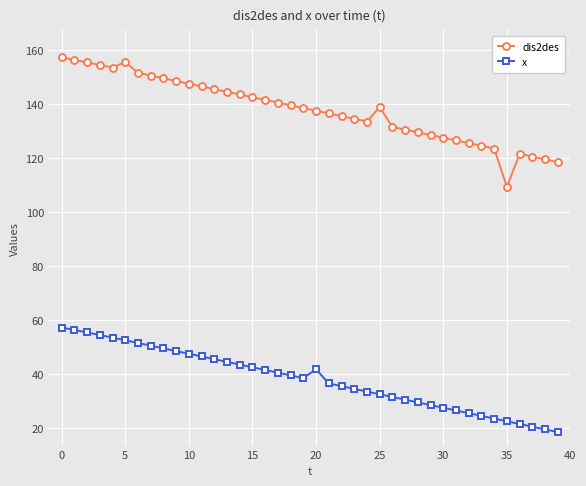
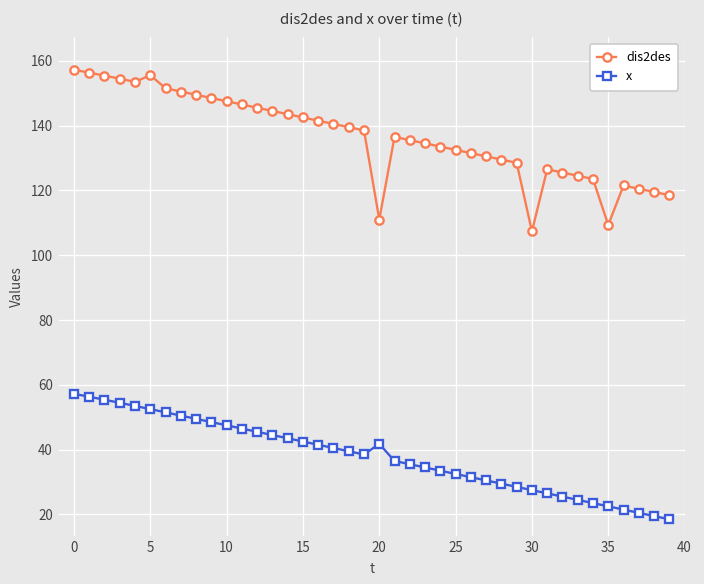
dis2des, 20: 138 -> 111
dis2des, 25: 139 -> 133
dis2des, 30: 128 -> 107
